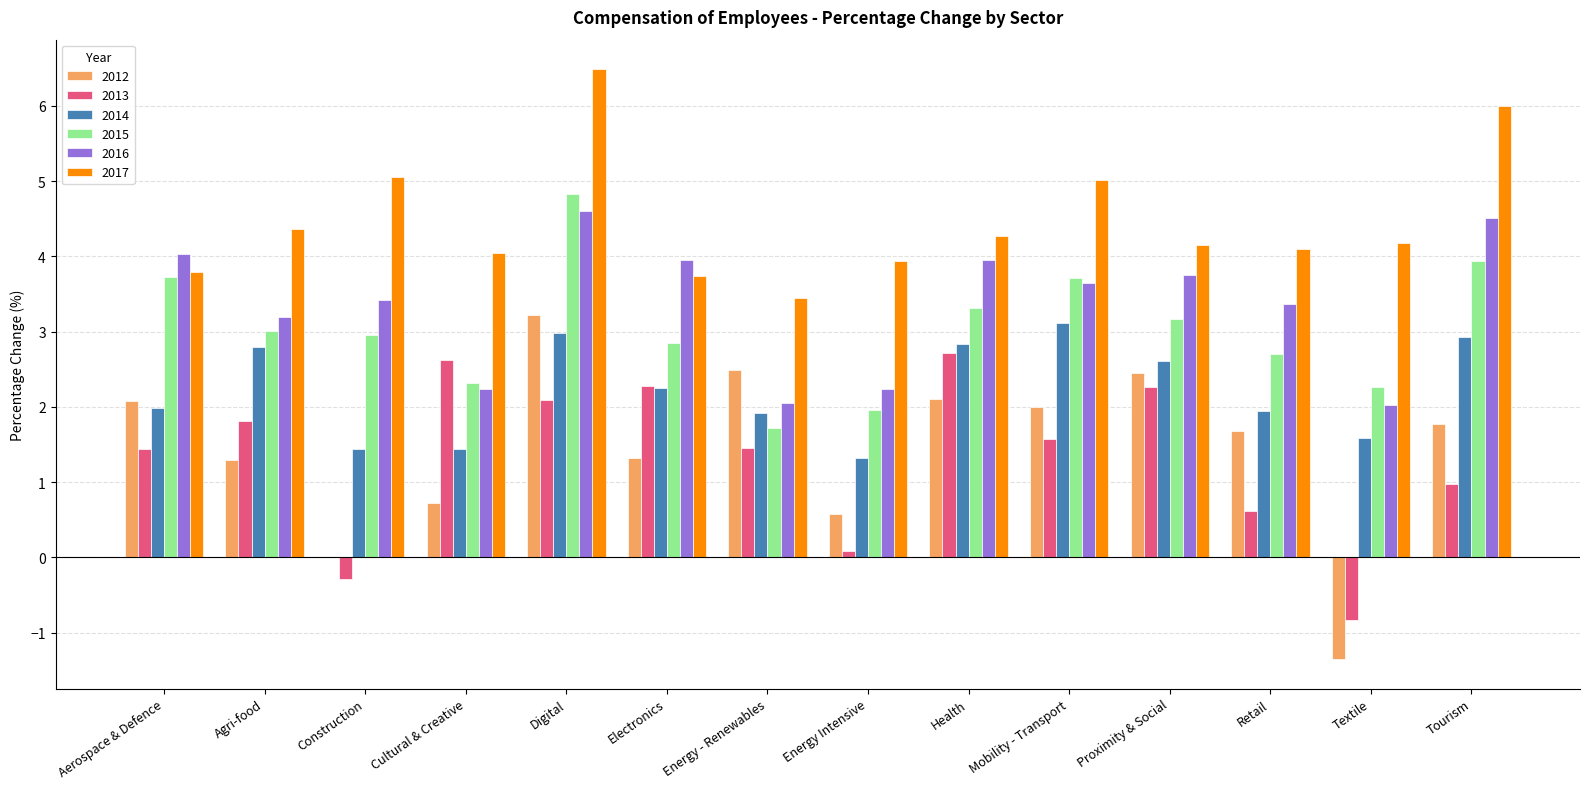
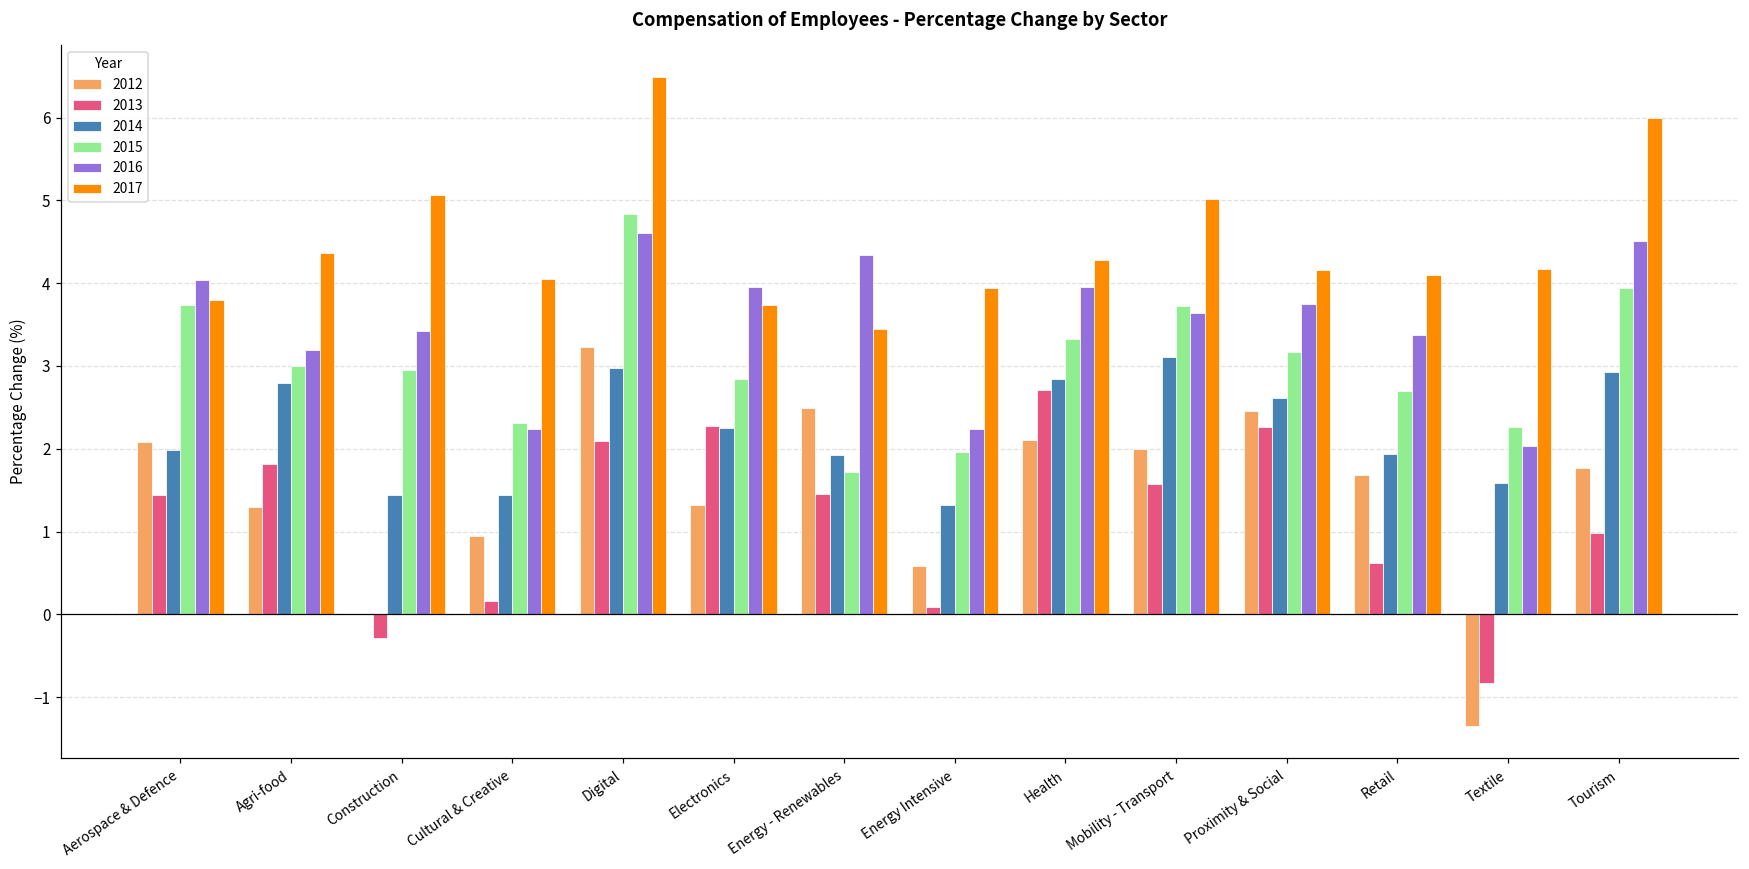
2012, Cultural & Creative: 0.7 -> 0.9
2013, Cultural & Creative: 2.6 -> 0.2
2016, Energy - Renewables: 2.0 -> 4.3
